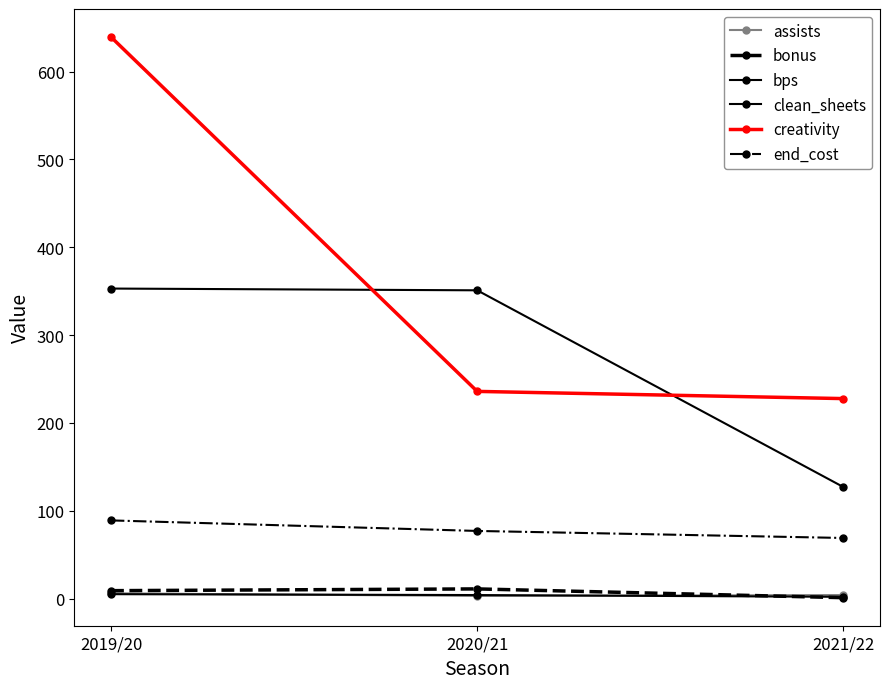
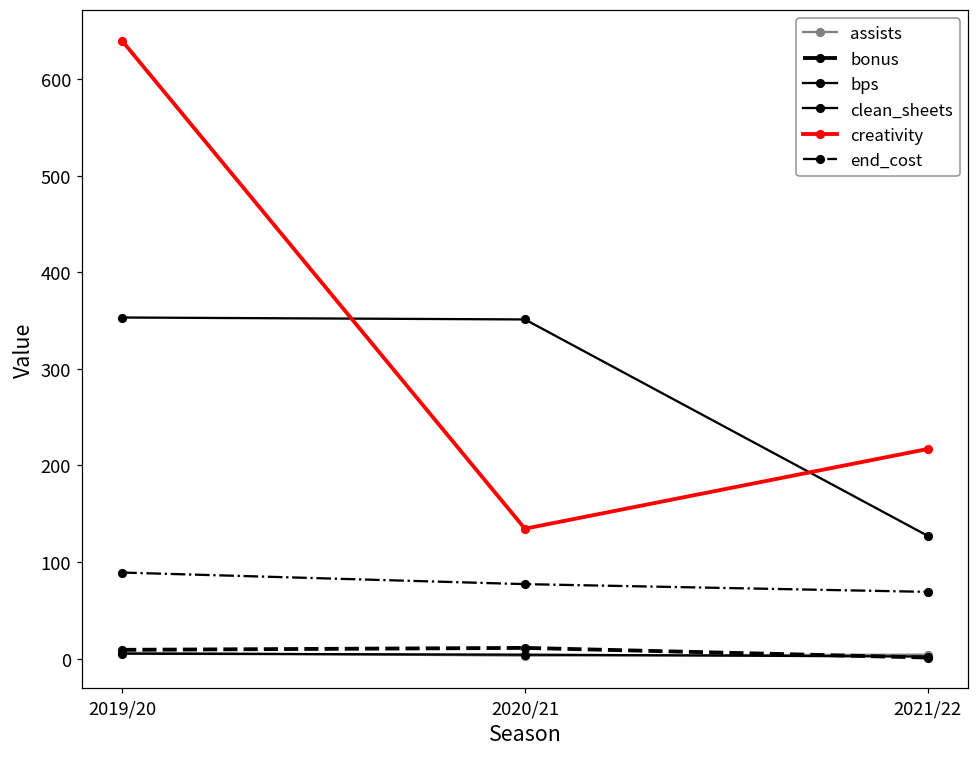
creativity, 2020/21: 240 -> 130
creativity, 2021/22: 230 -> 220
